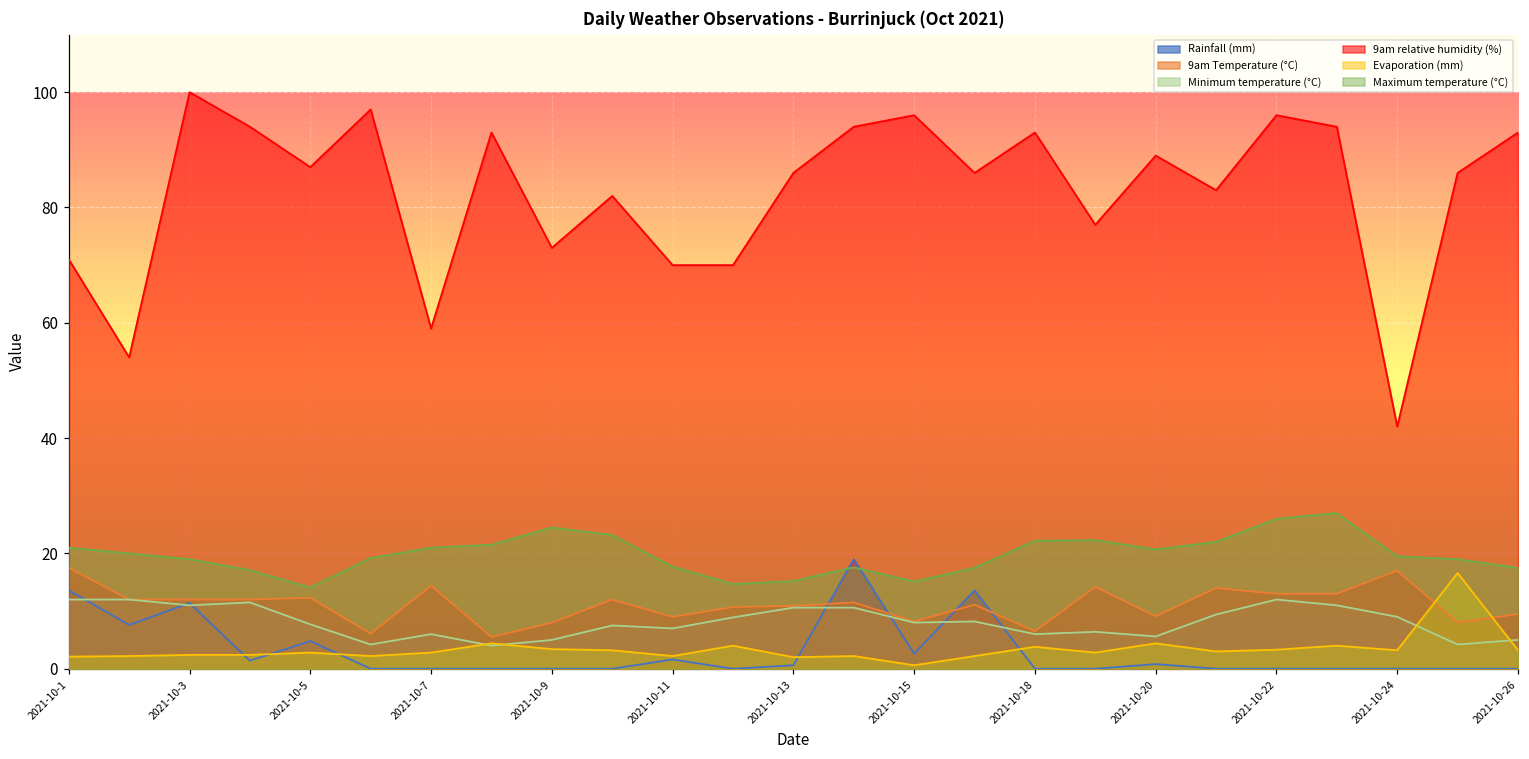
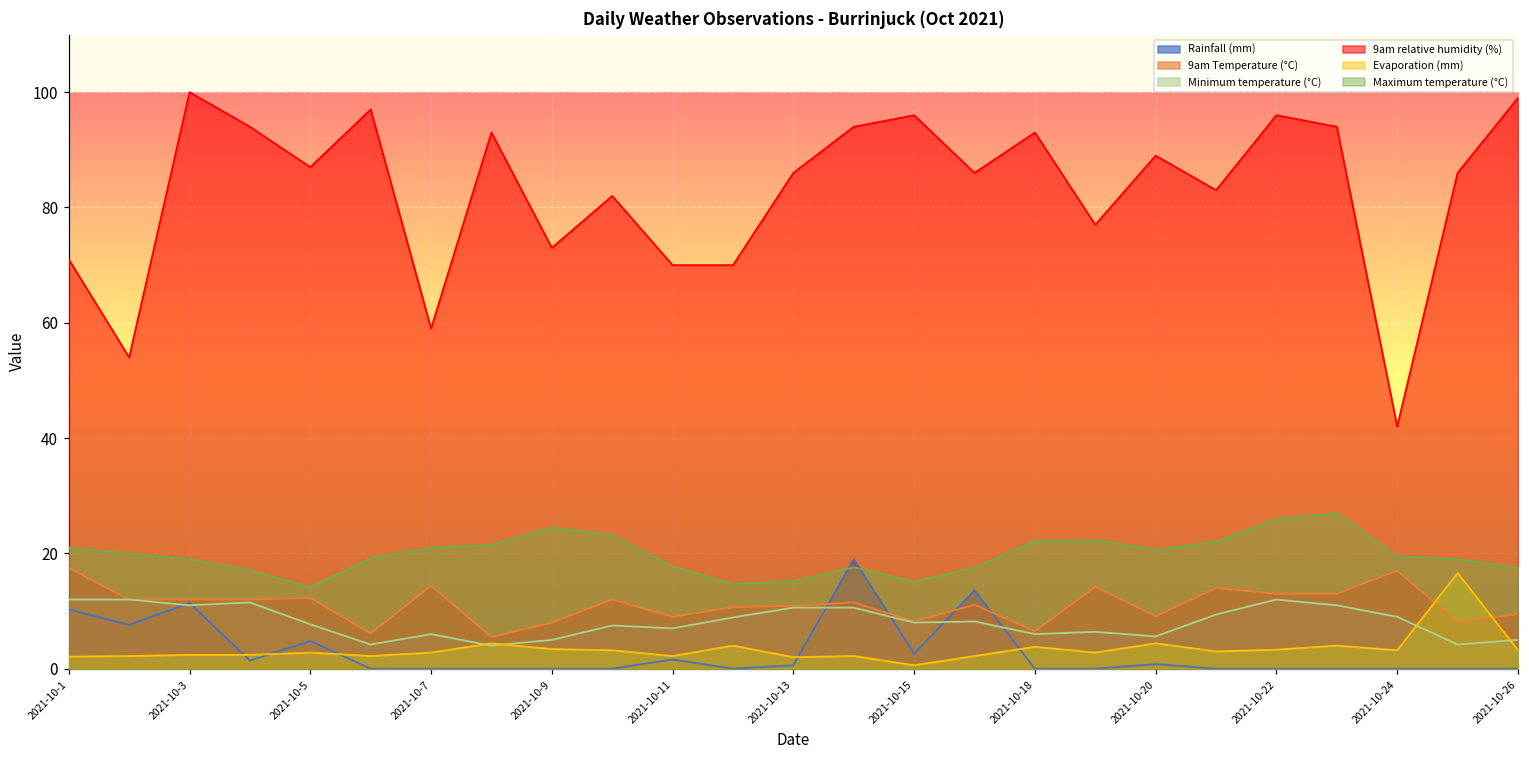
Rainfall (mm), 2021-10-1: 14 -> 10
9am relative humidity (%), 2021-10-26: 93 -> 99
